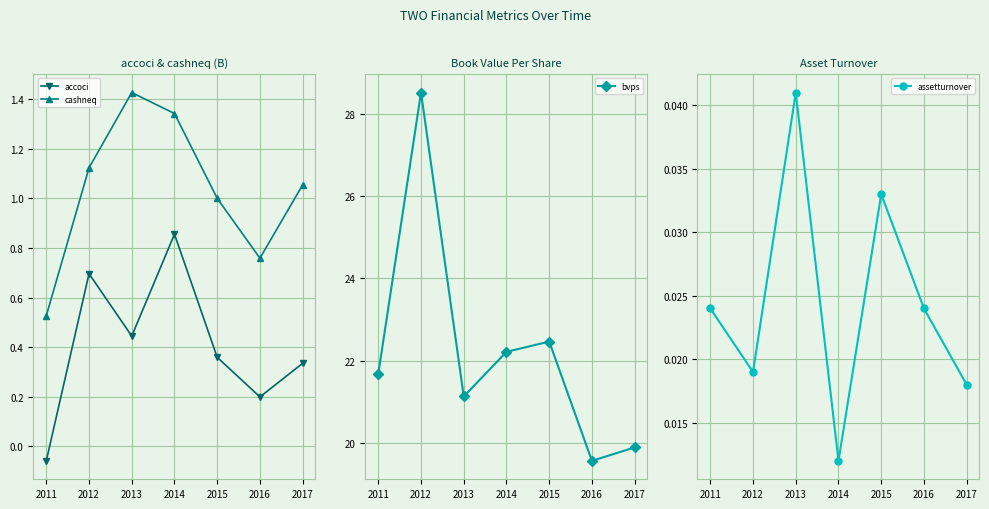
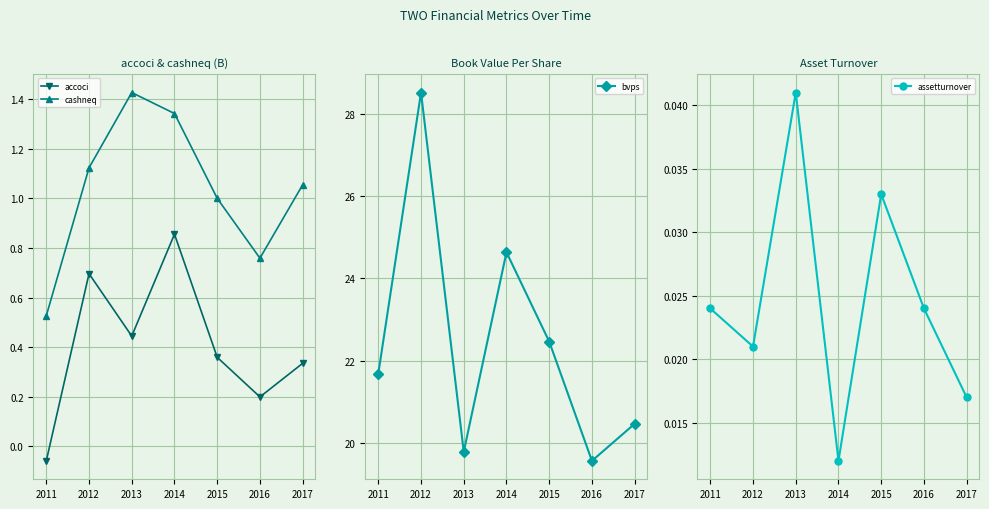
Book Value Per Share, 2013: 21.1 -> 19.8
Book Value Per Share, 2014: 22.2 -> 24.6
Book Value Per Share, 2017: 19.9 -> 20.5
Asset Turnover, 2012: 0.019 -> 0.021
Asset Turnover, 2017: 0.018 -> 0.017
